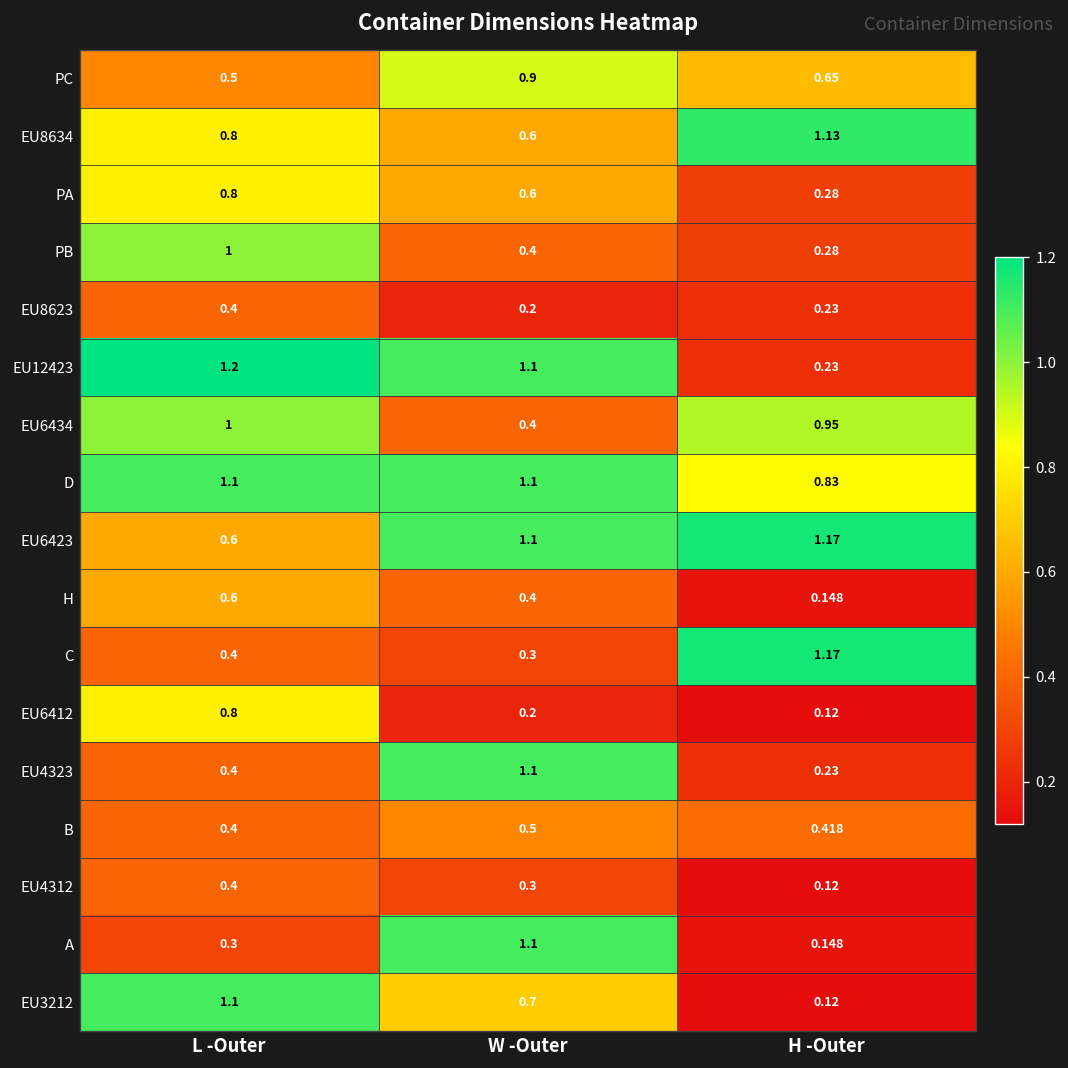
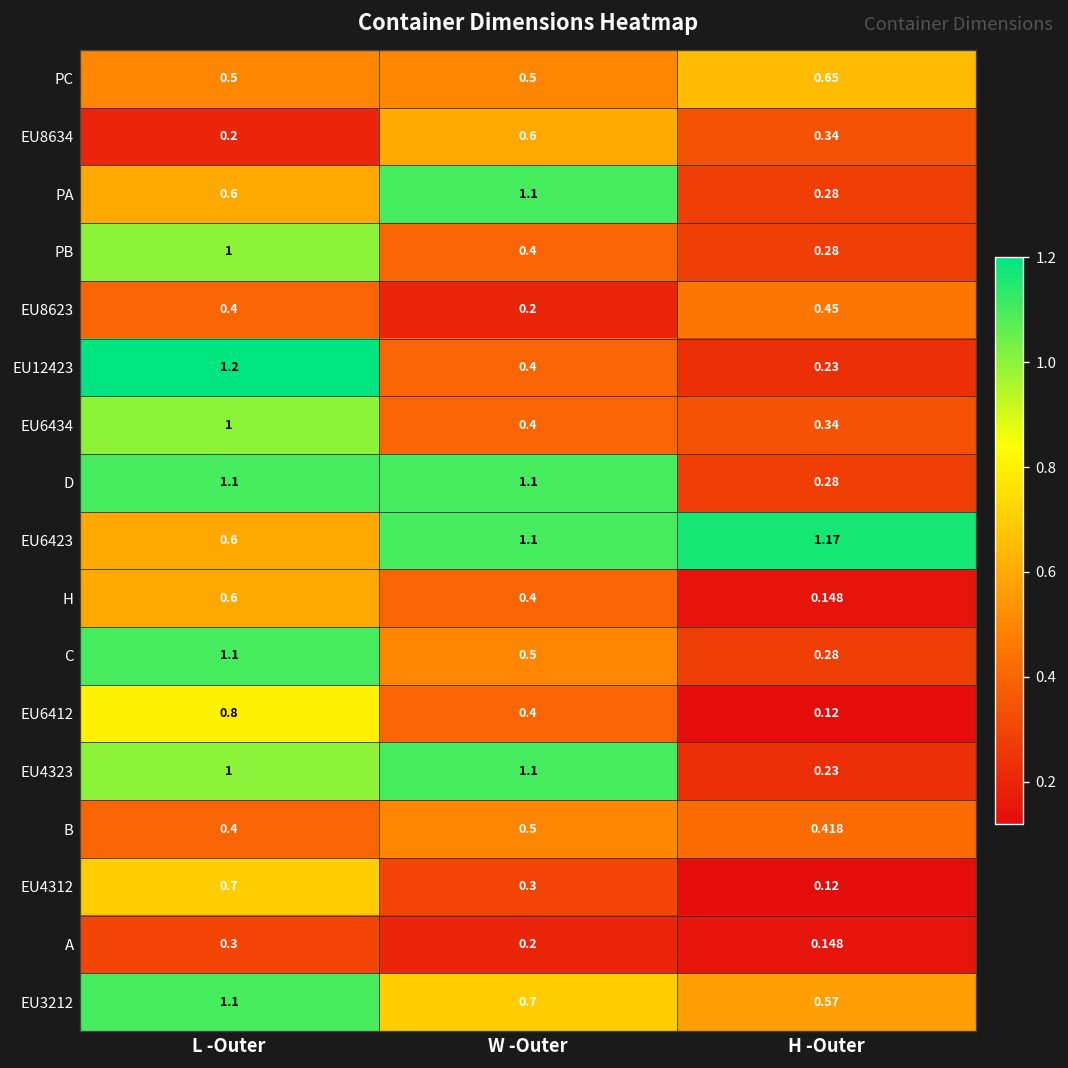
PC, W -Outer: 0.9 -> 0.5
EU8634, L -Outer: 0.8 -> 0.2
EU8634, H -Outer: 1.13 -> 0.34
PA, L -Outer: 0.8 -> 0.6
PA, W -Outer: 0.6 -> 1.1
EU8623, H -Outer: 0.23 -> 0.45
EU12423, W -Outer: 1.1 -> 0.4
EU6434, H -Outer: 0.95 -> 0.34
D, H -Outer: 0.83 -> 0.28
C, L -Outer: 0.4 -> 1.1
C, W -Outer: 0.3 -> 0.5
C, H -Outer: 1.17 -> 0.28
EU6412, W -Outer: 0.2 -> 0.4
EU4323, L -Outer: 0.4 -> 1
EU4312, L -Outer: 0.4 -> 0.7
A, W -Outer: 1.1 -> 0.2
EU3212, H -Outer: 0.12 -> 0.57
